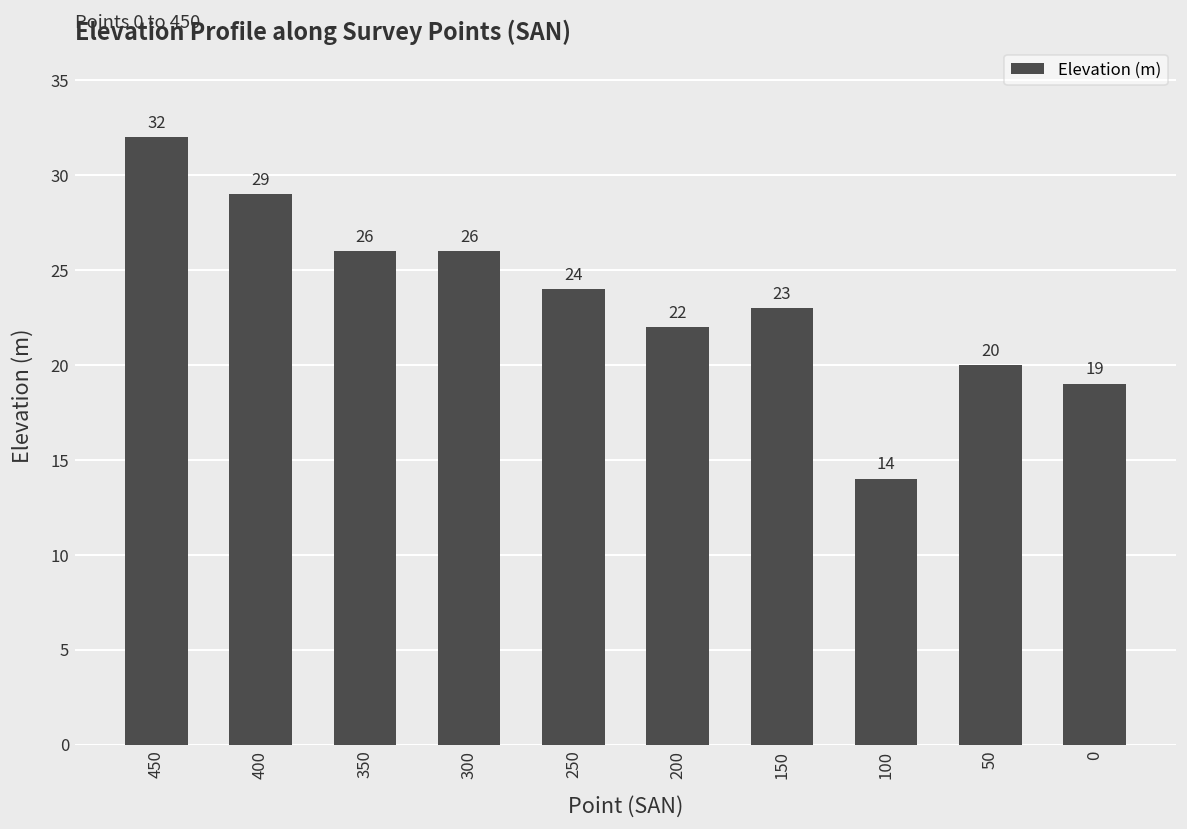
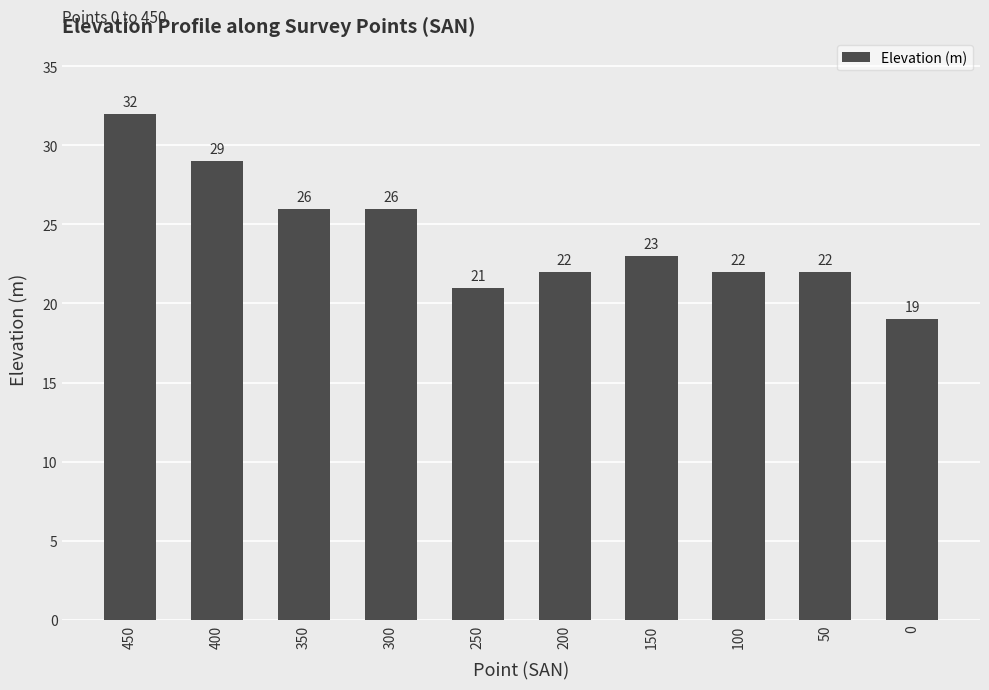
250: 24 -> 21
100: 14 -> 22
50: 20 -> 22
